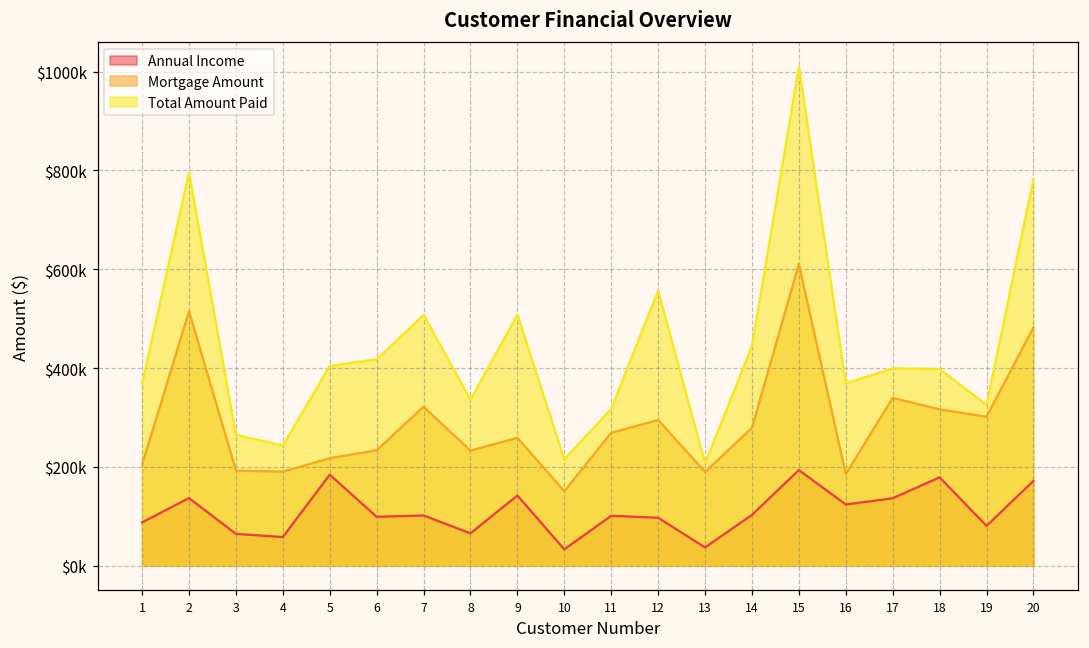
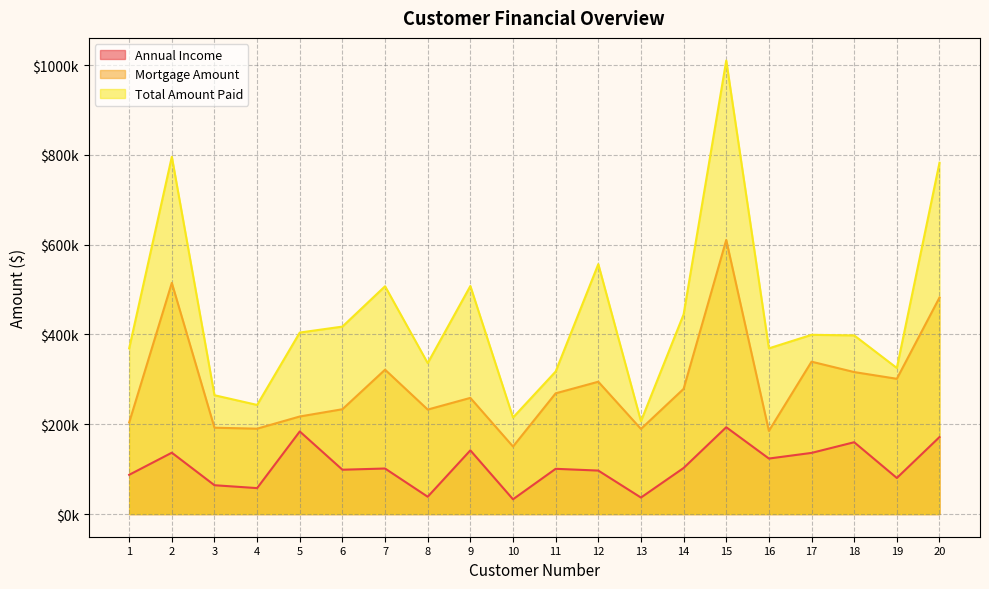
Annual Income, 8: $70000 -> $40000
Annual Income, 18: $180000 -> $160000
